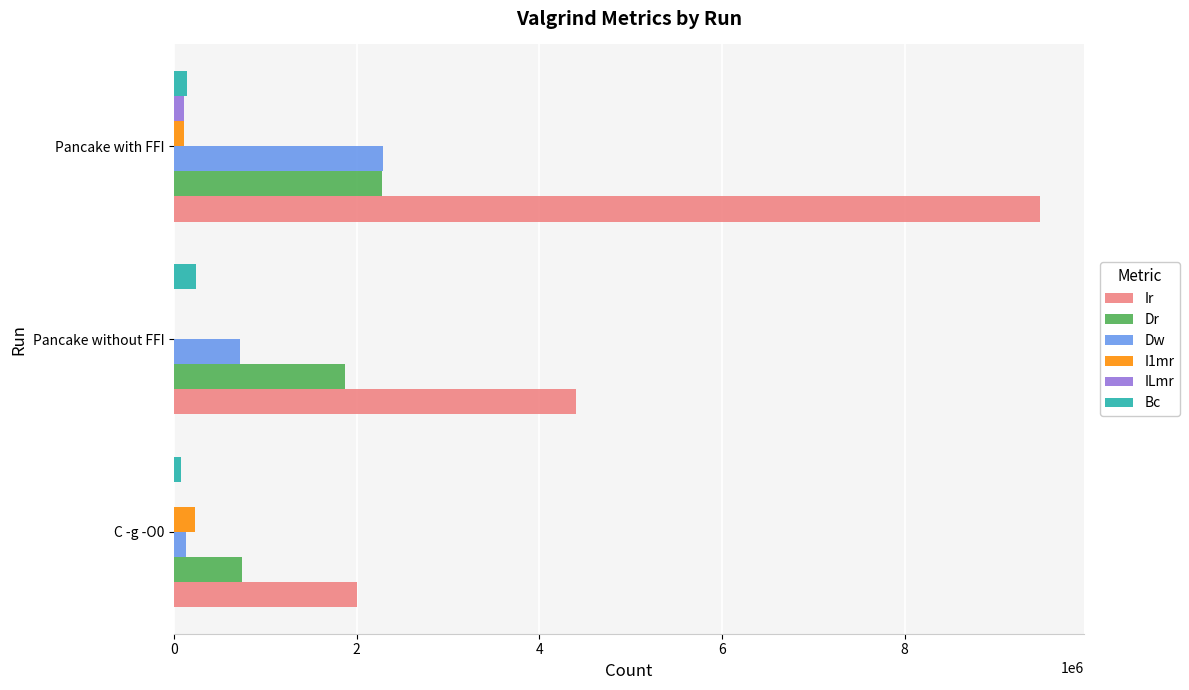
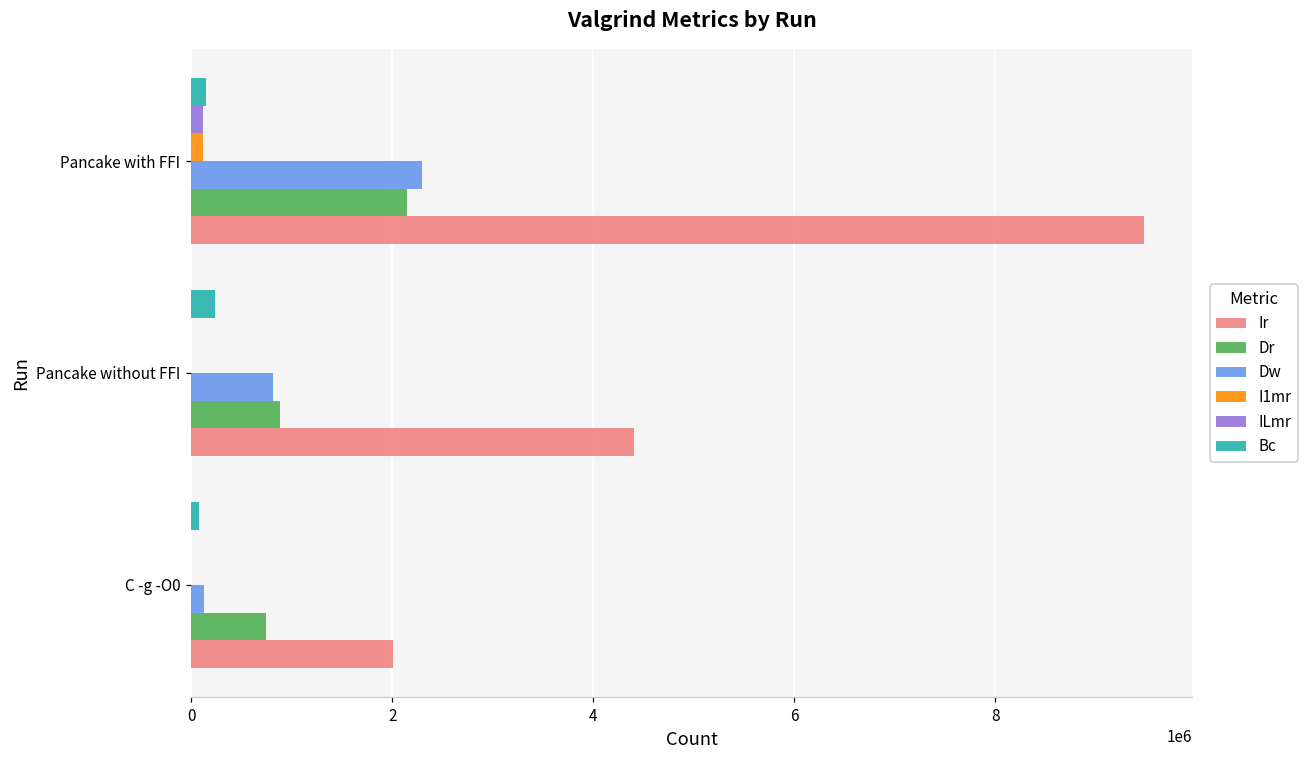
Dr, Pancake with FFI: 2300000 -> 2100000
Dw, Pancake without FFI: 700000 -> 800000
Dr, Pancake without FFI: 1900000 -> 900000
I1mr, C -g -O0: 200000 -> 0
